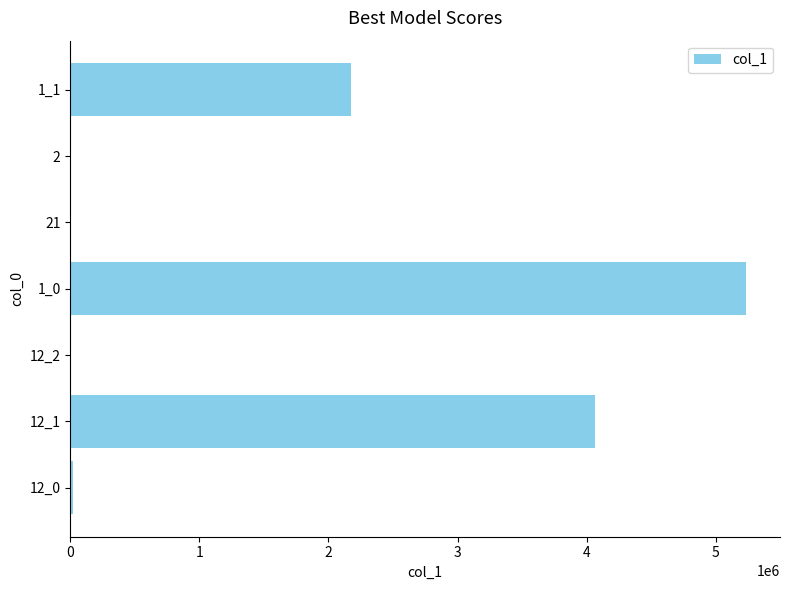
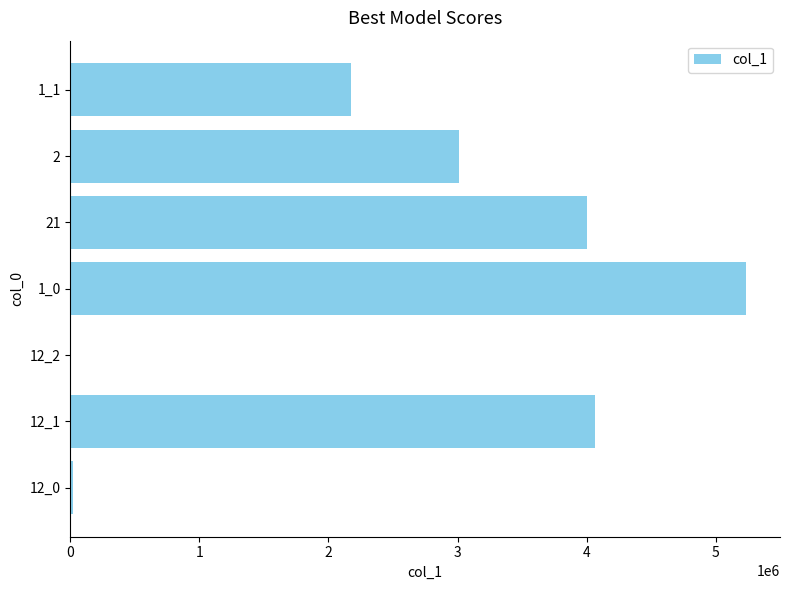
2: 0 -> 3010000
21: 0 -> 4000000
